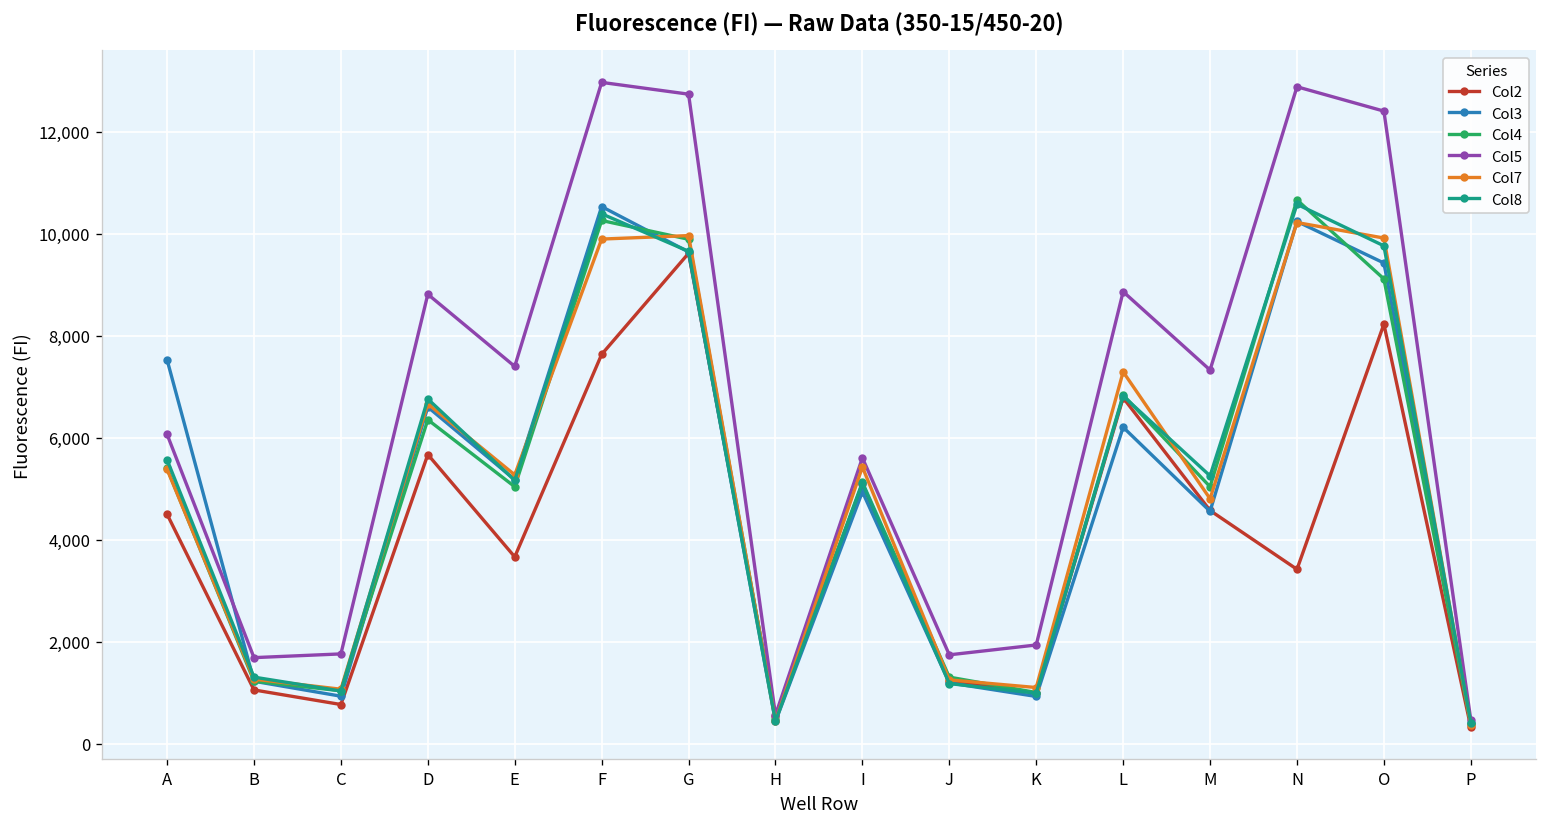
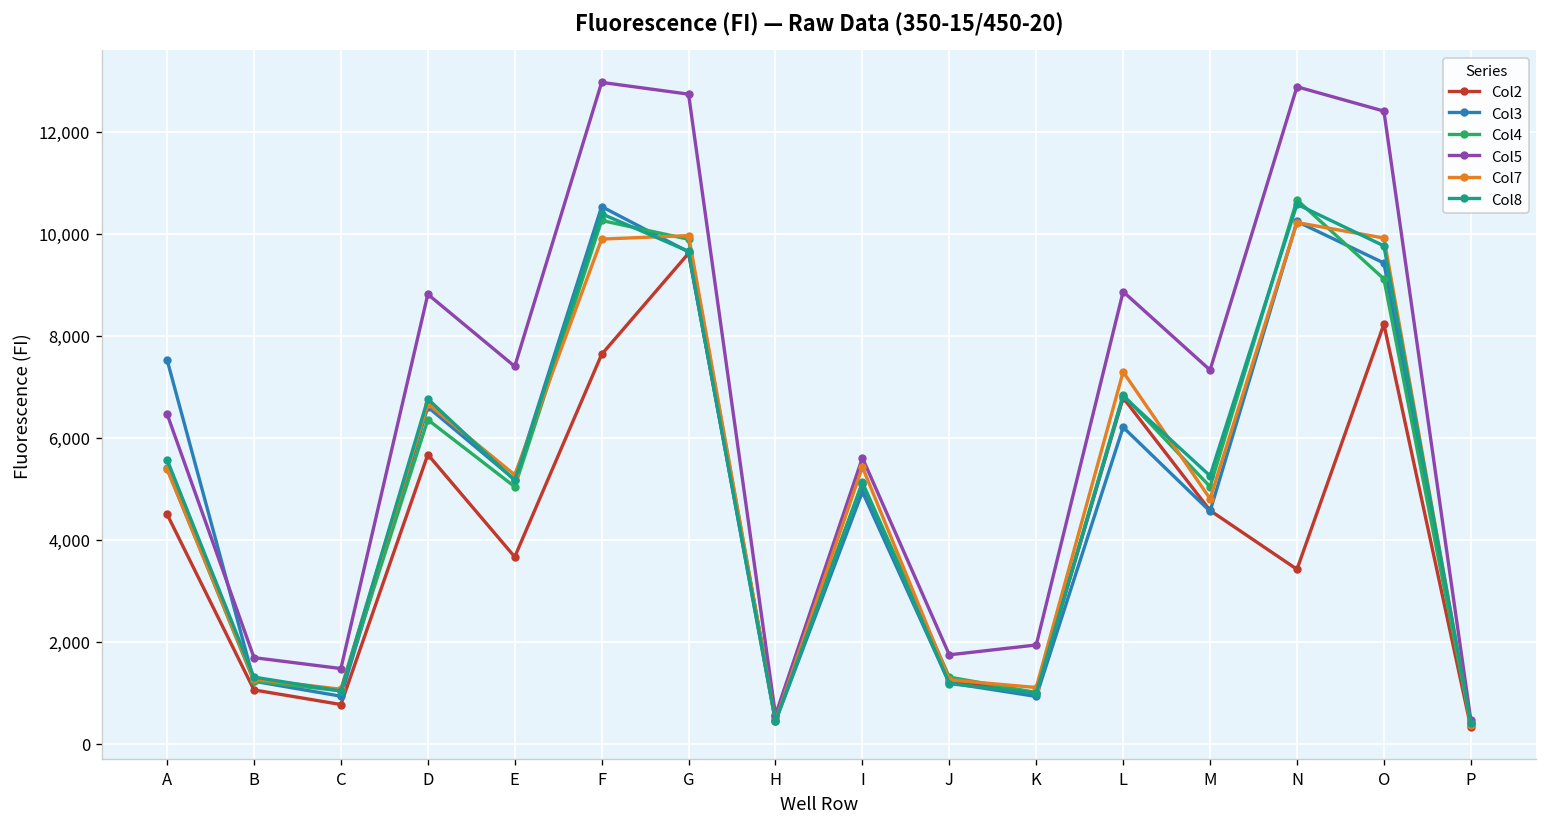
Col5, A: 6,100 -> 6,500
Col5, C: 1,800 -> 1,500
